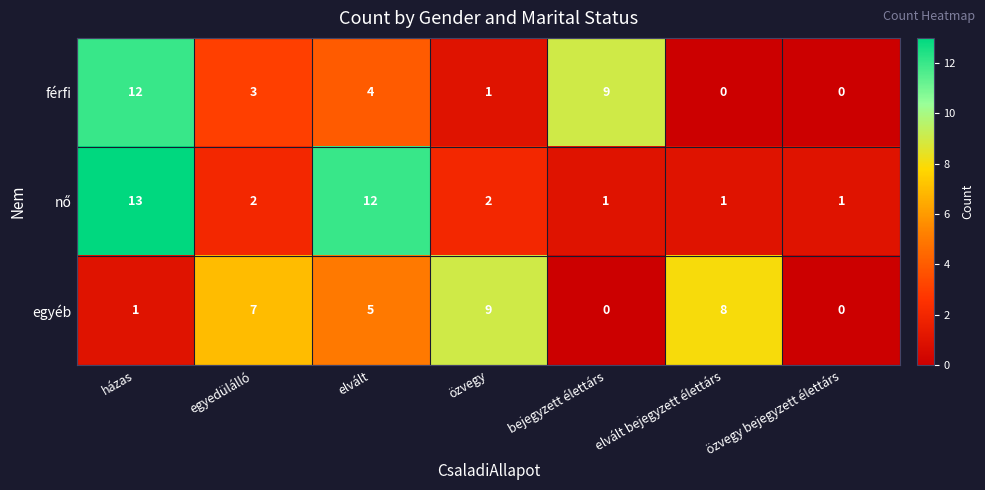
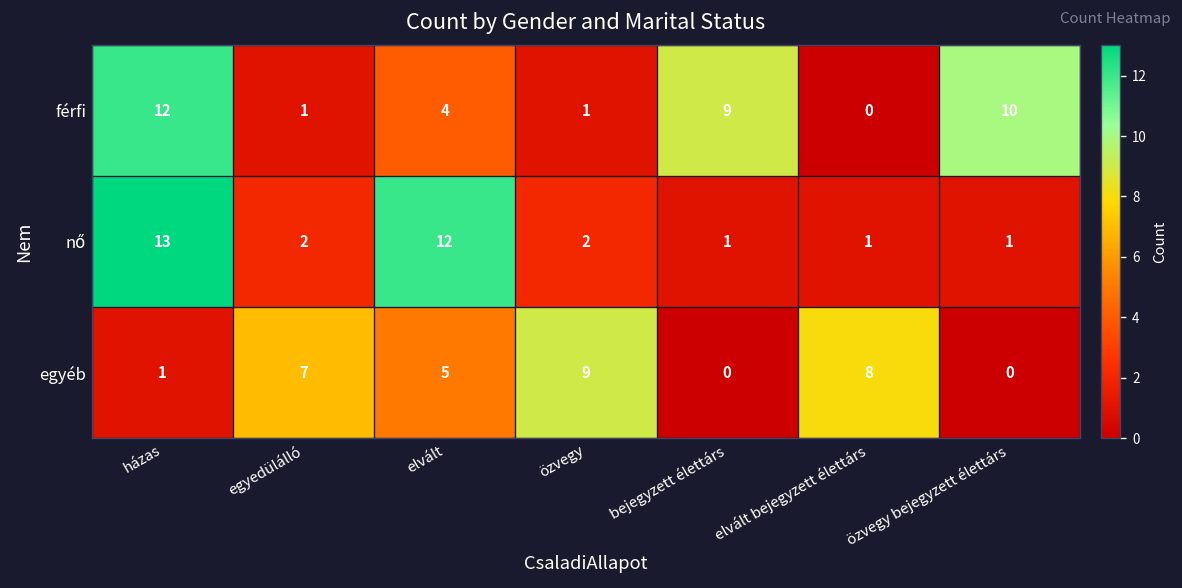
férfi, egyedülálló: 3 -> 1
férfi, özvegy bejegyzett élettárs: 0 -> 10
